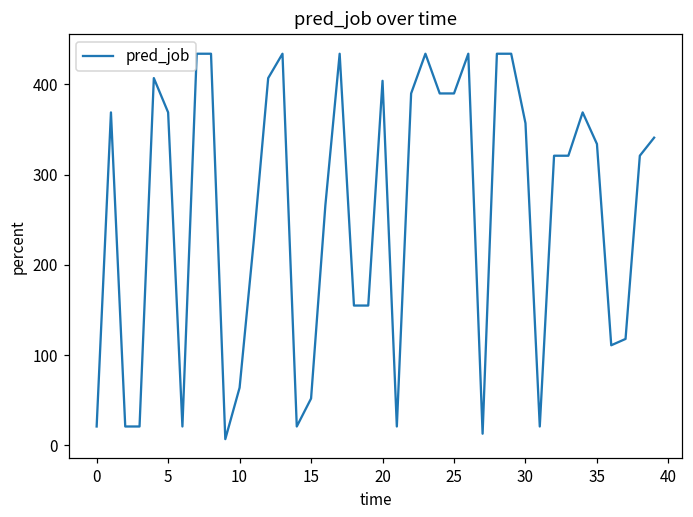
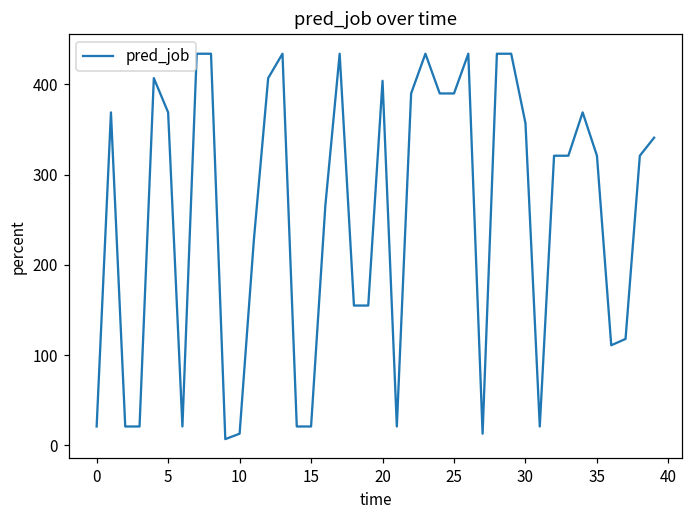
10: 60 -> 10
15: 50 -> 20
35: 330 -> 320
